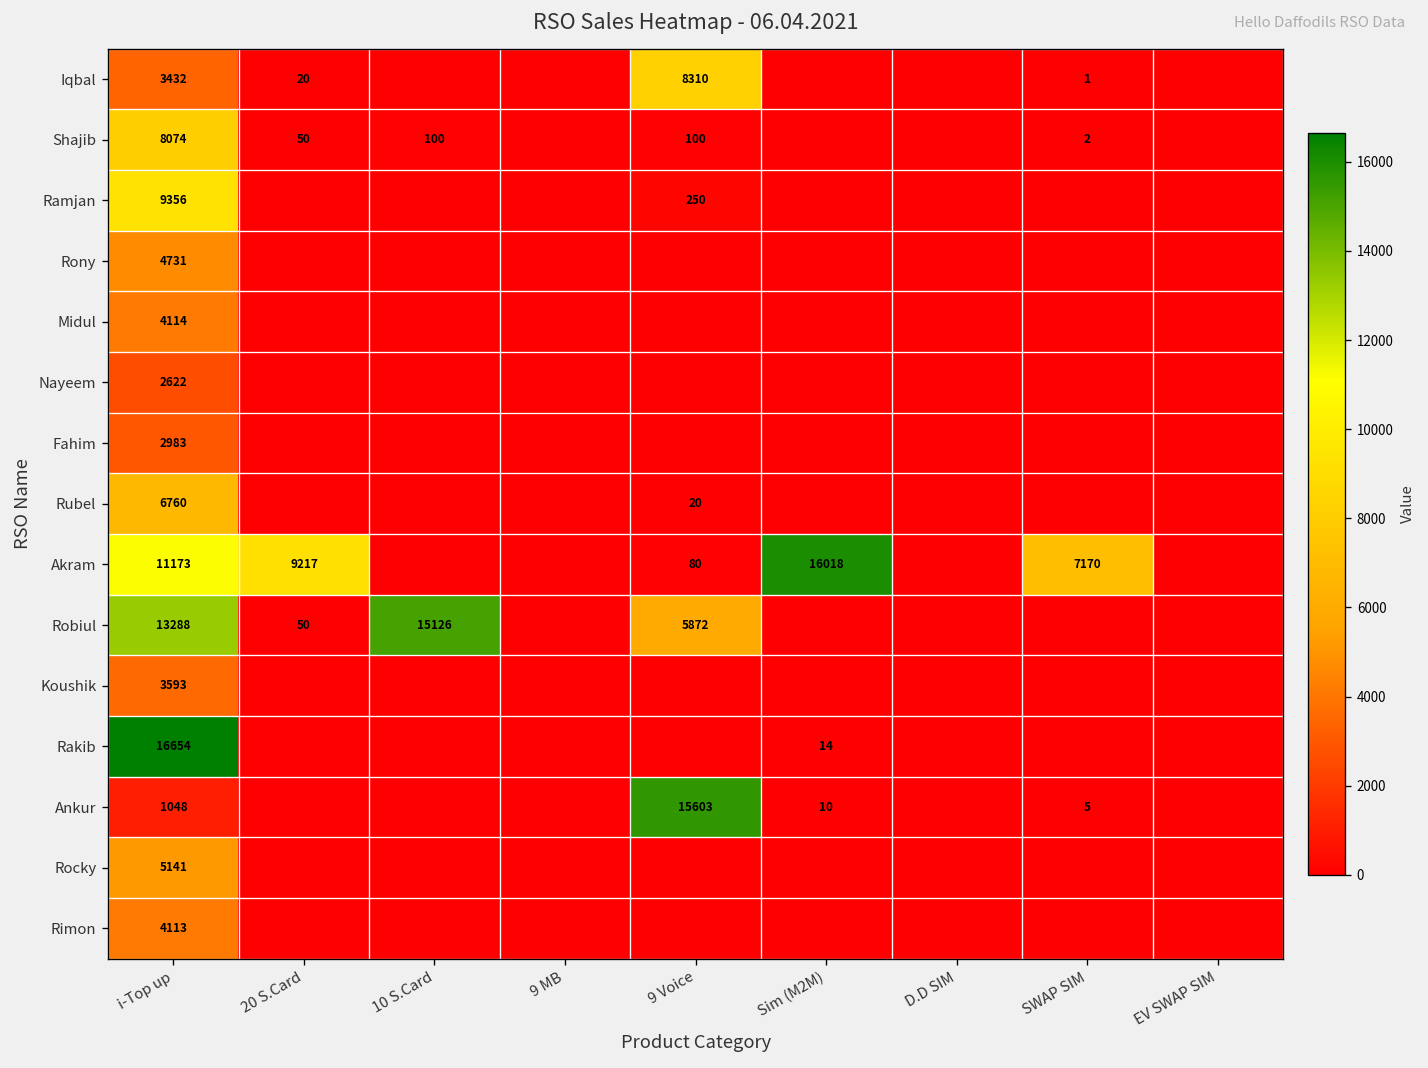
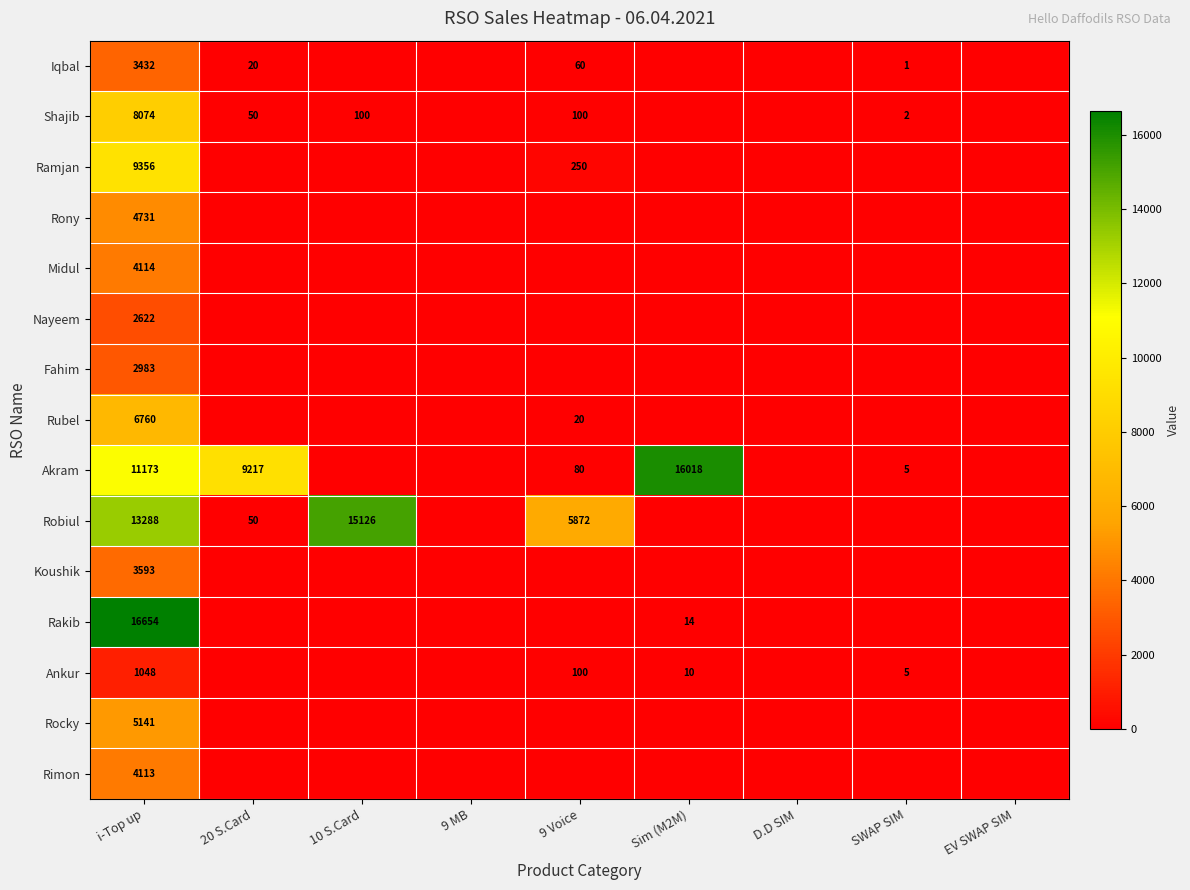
Iqbal, 9 Voice: 8310 -> 60
Akram, SWAP SIM: 7170 -> 5
Ankur, 9 Voice: 15603 -> 100
